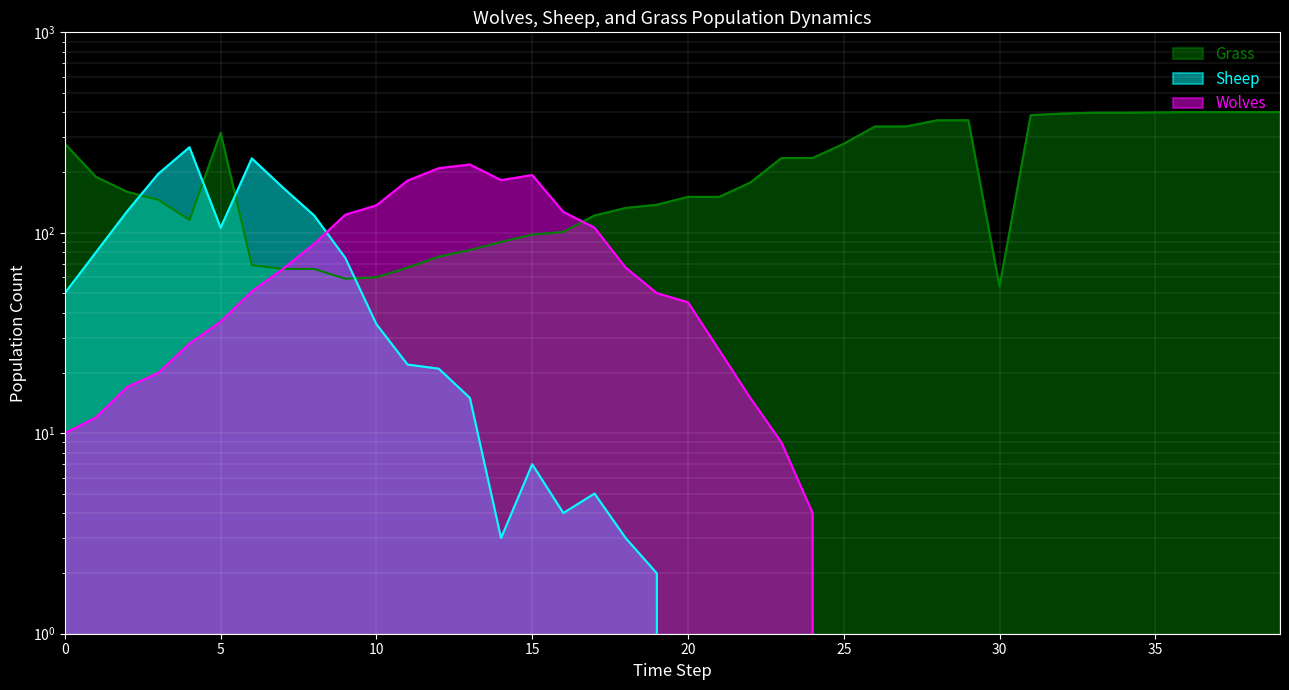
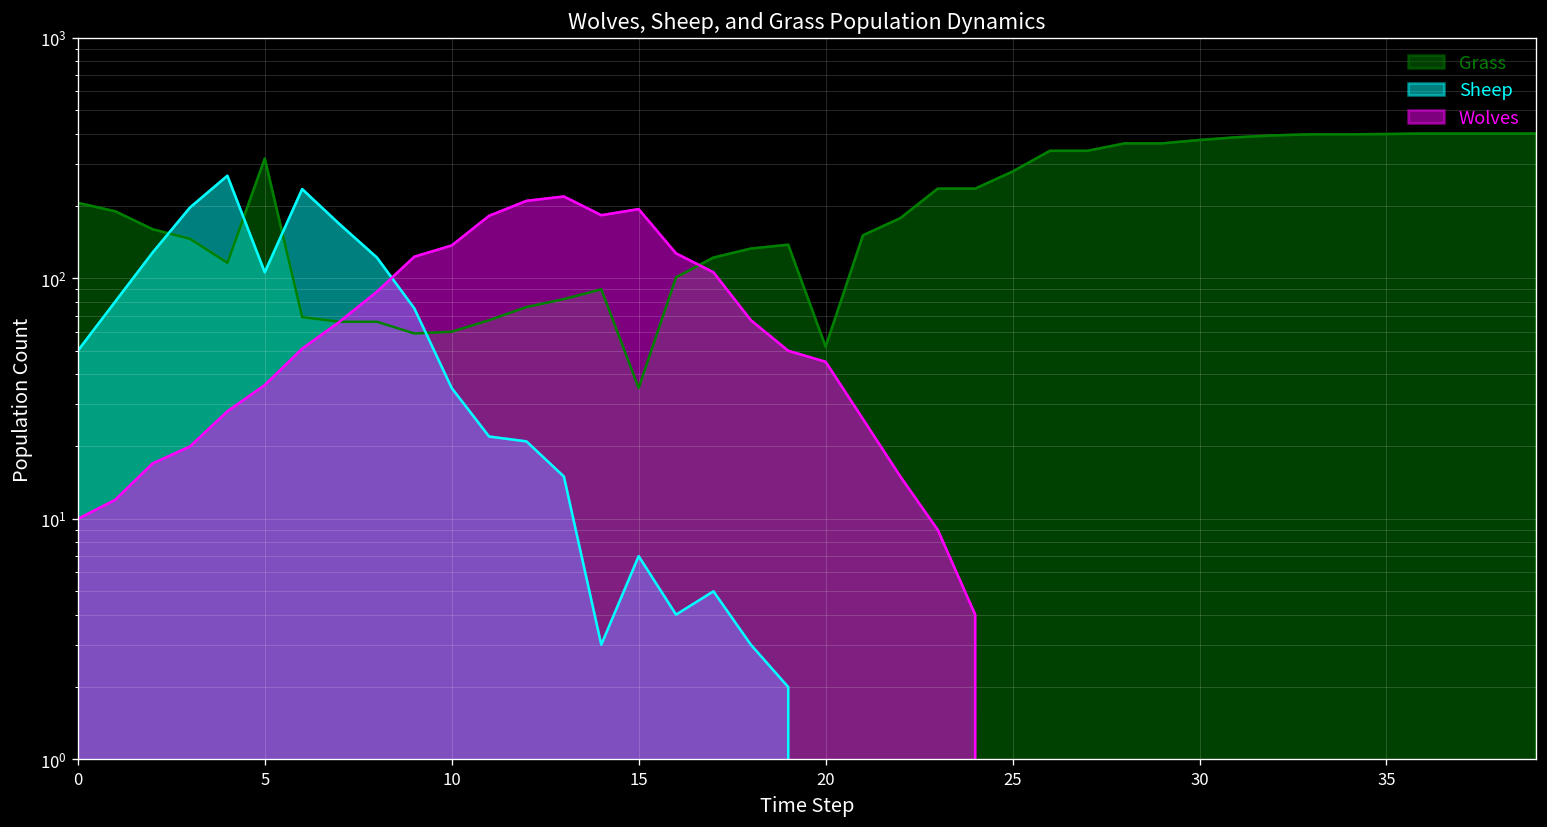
Grass, 0: 280 -> 210
Grass, 15: 100 -> 35
Grass, 20: 150 -> 52
Grass, 30: 54 -> 380
